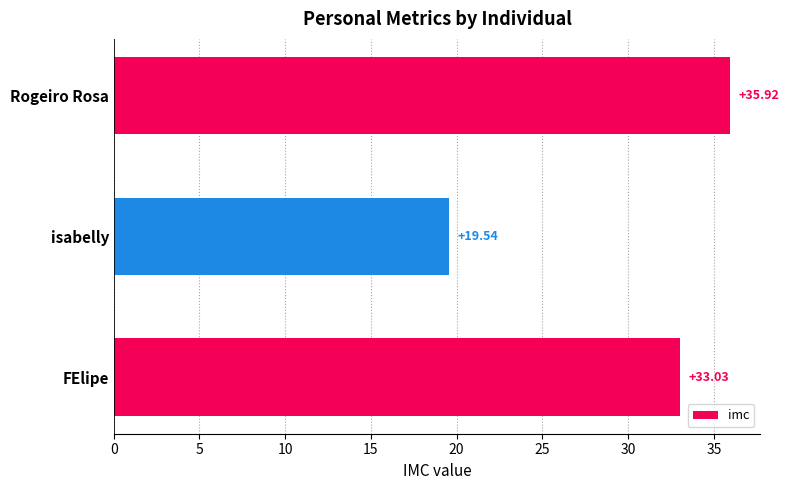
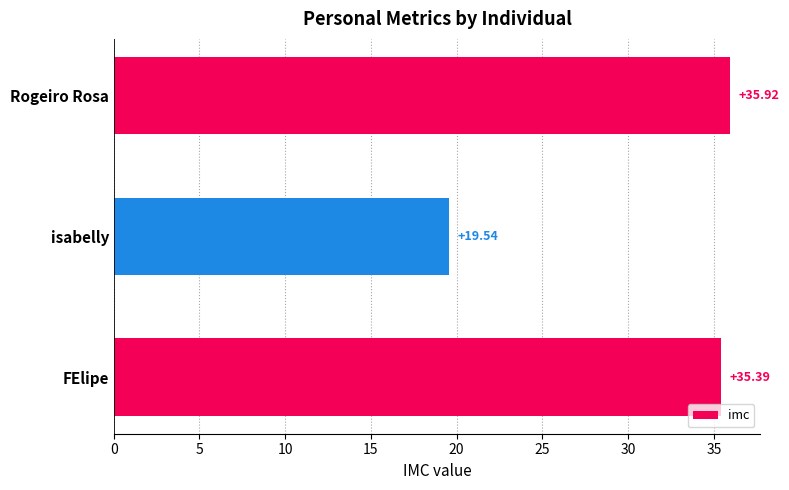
FElipe: +33.03 -> +35.39
